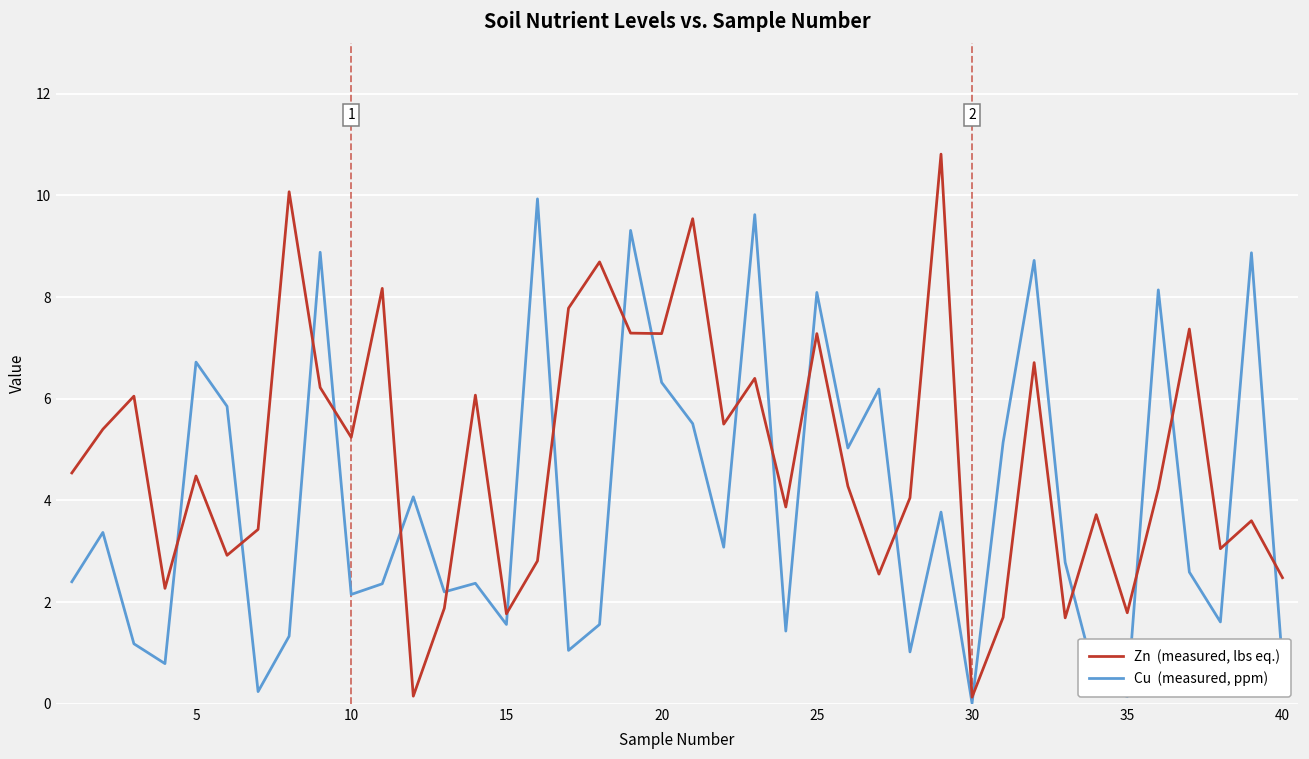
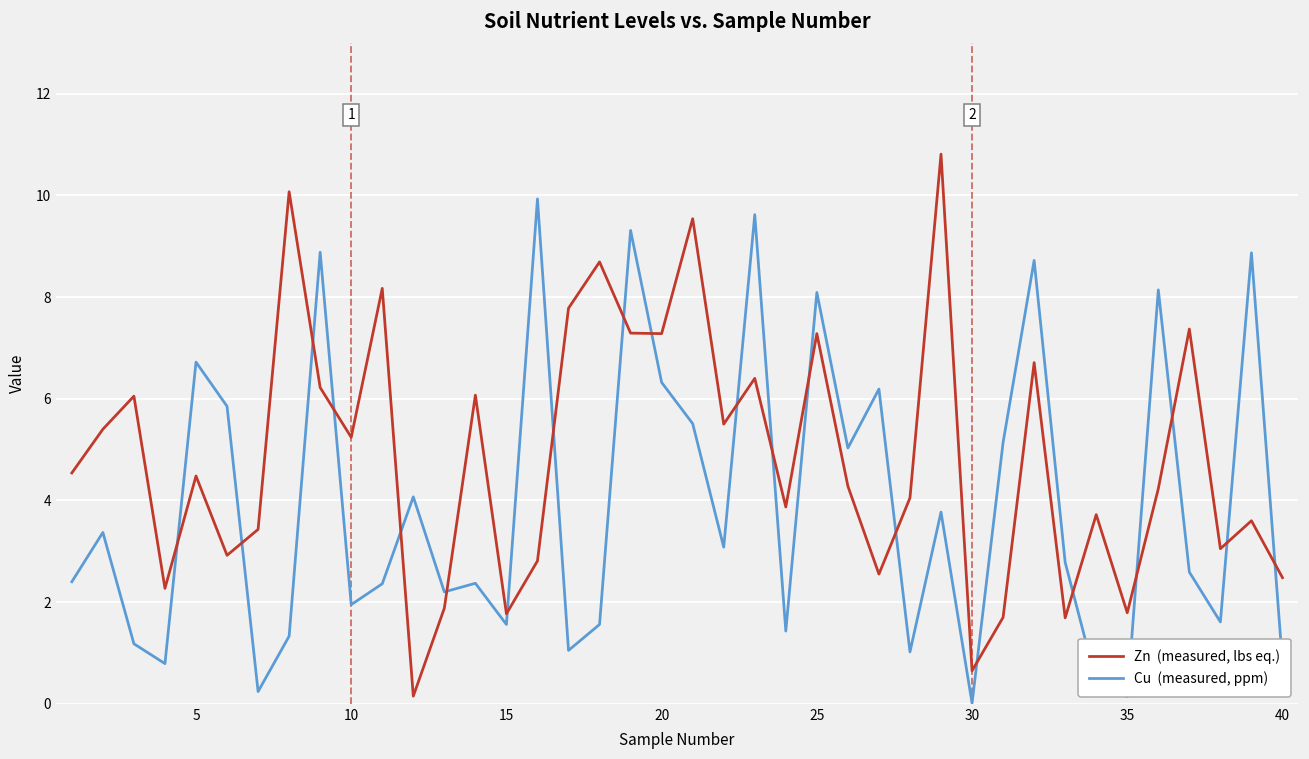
Cu (measured, ppm), 10: 2.2 -> 2.0
Zn (measured, lbs eq.), 30: 0.1 -> 0.7
